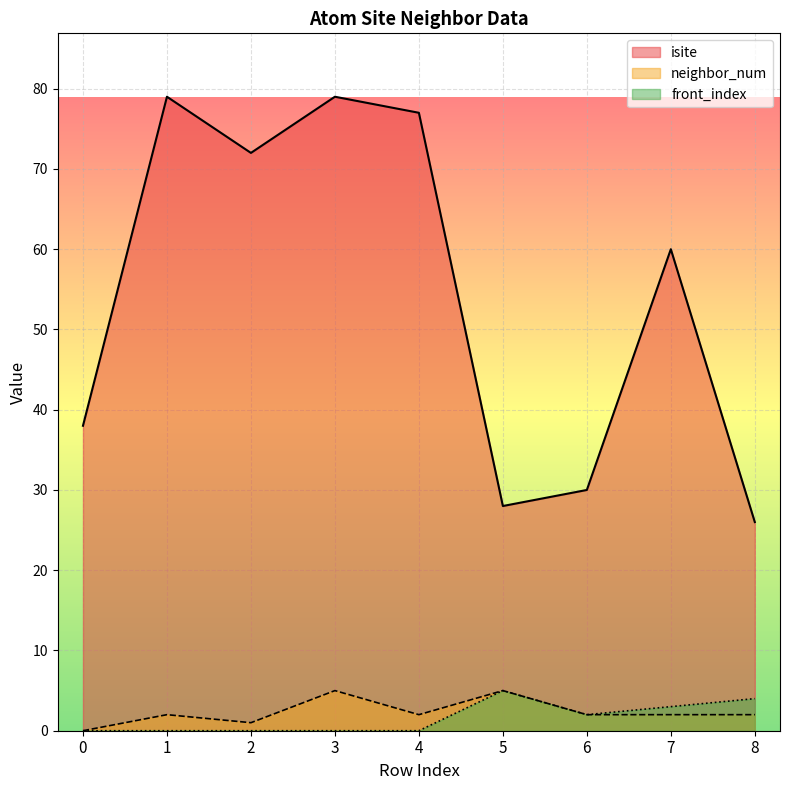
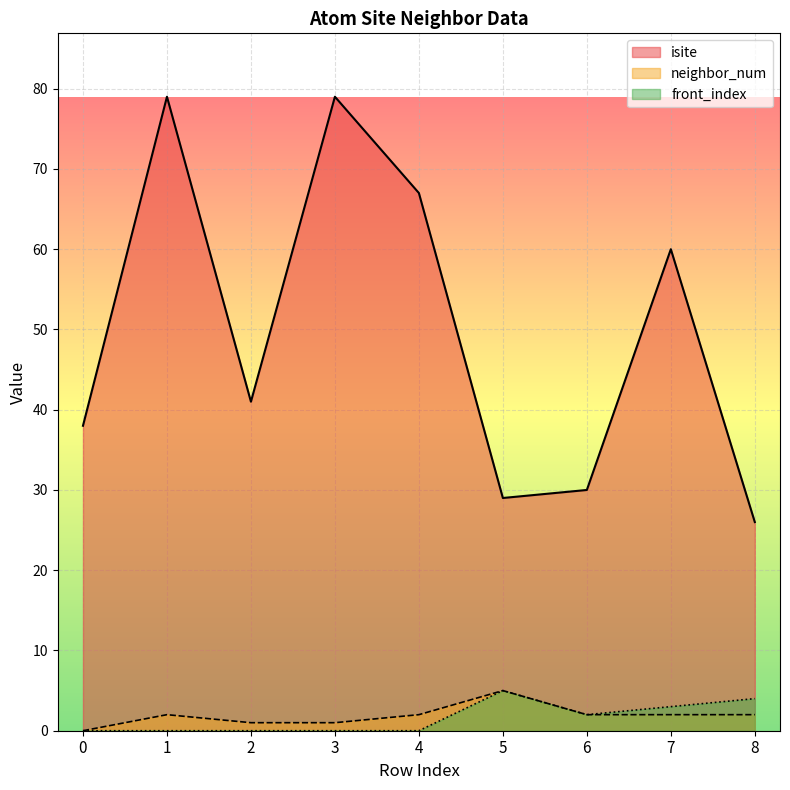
isite, 2: 72 -> 41
neighbor_num, 3: 5 -> 1
isite, 4: 77 -> 67
isite, 5: 28 -> 29
